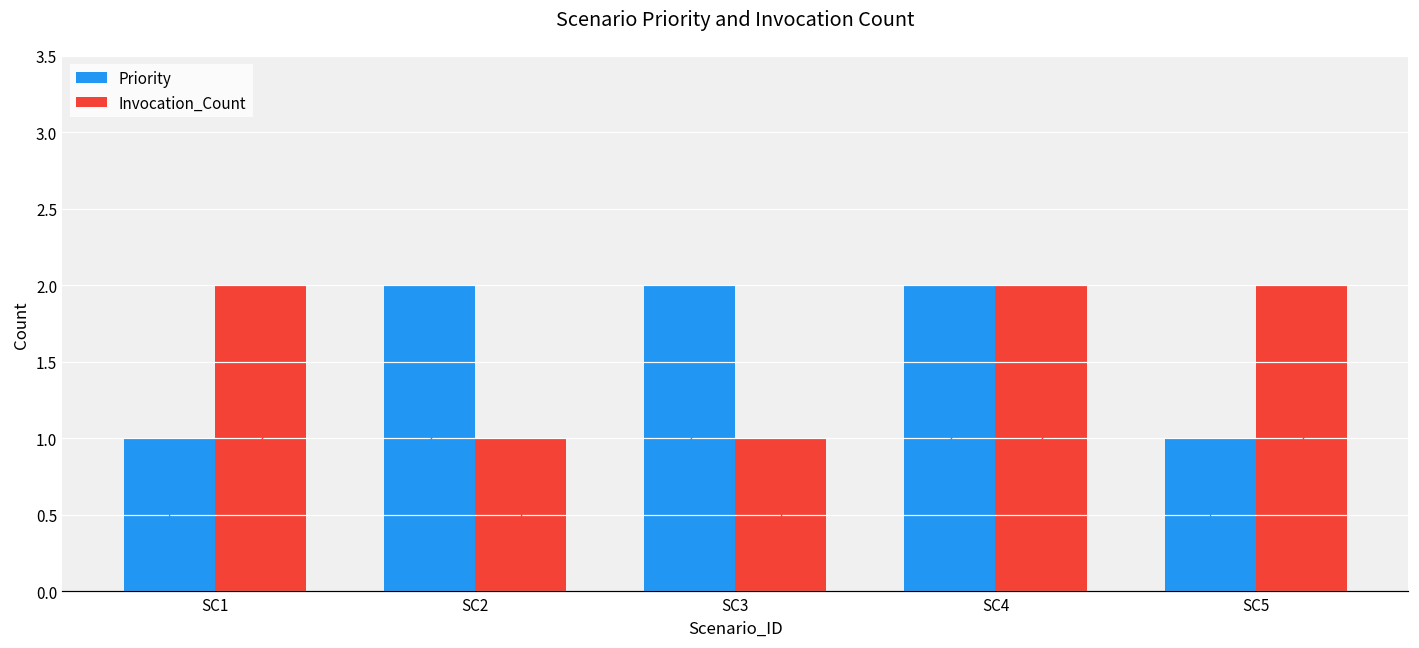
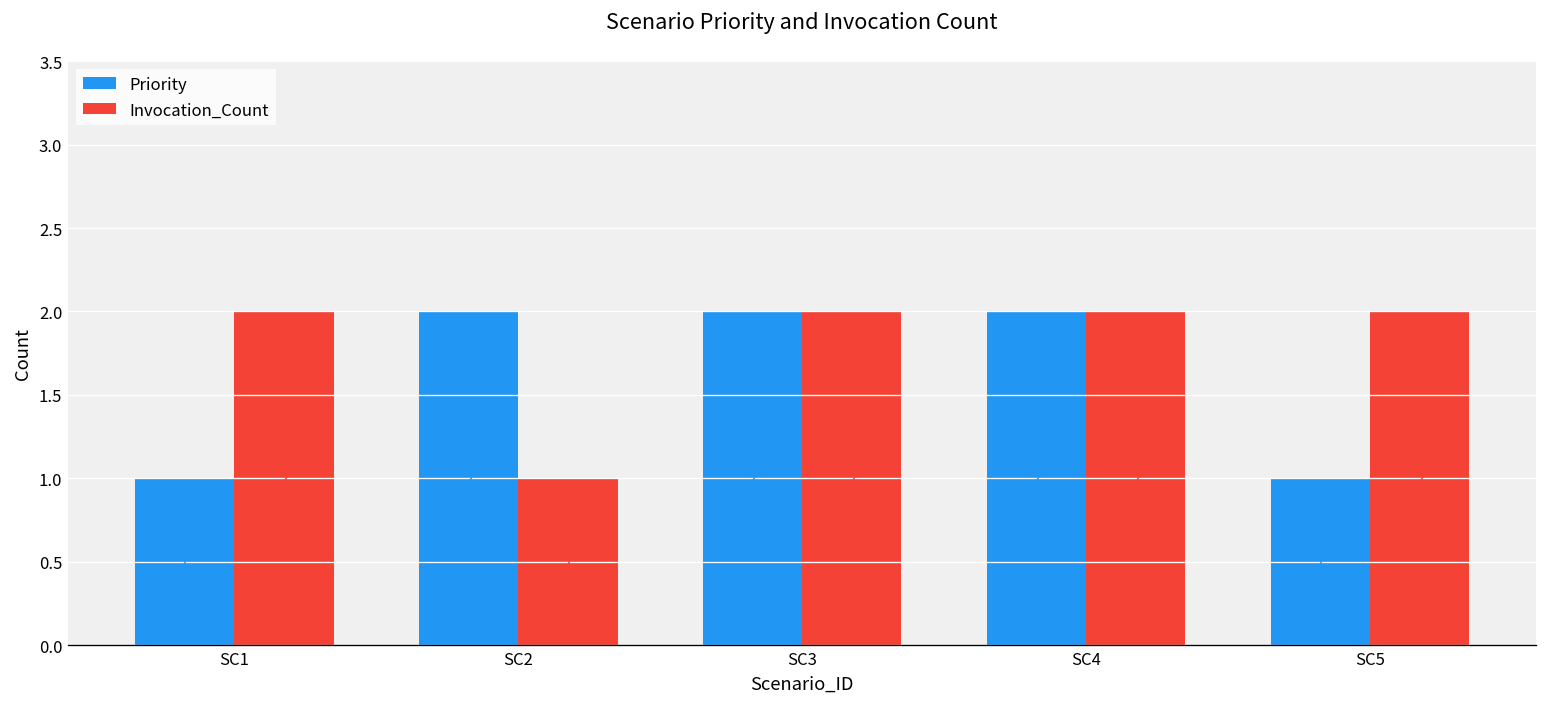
Invocation_Count, SC3: 1 -> 2
